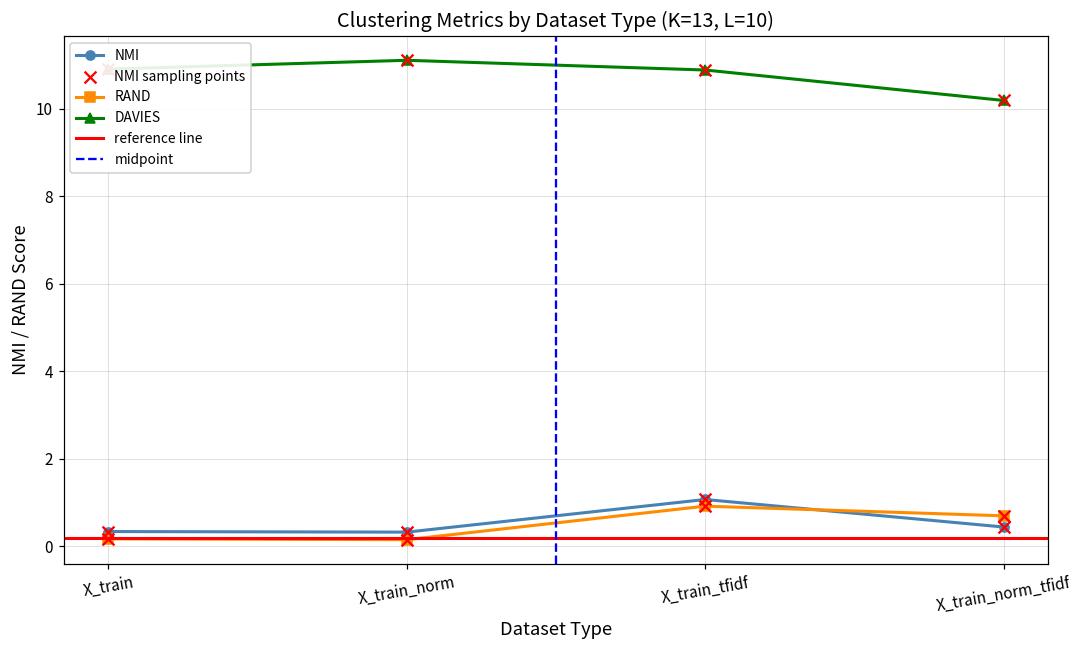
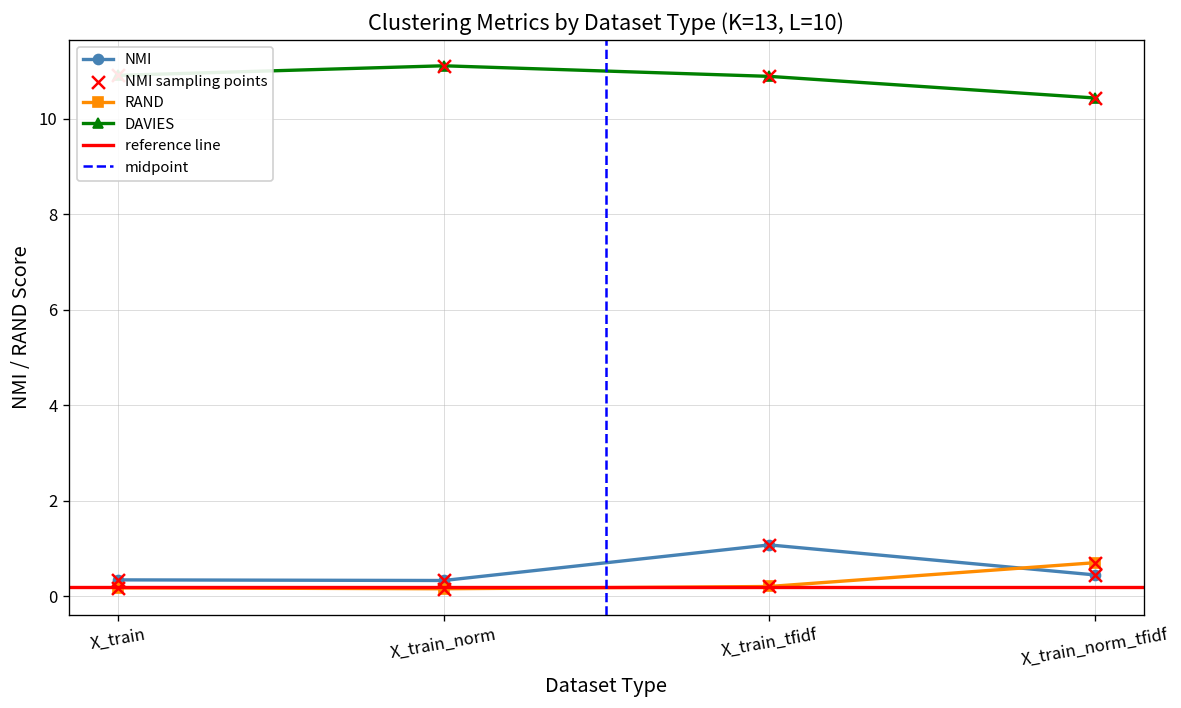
RAND, X_train_tfidf: 0.9 -> 0.2
DAVIES, X_train_norm_tfidf: 10.2 -> 10.4
